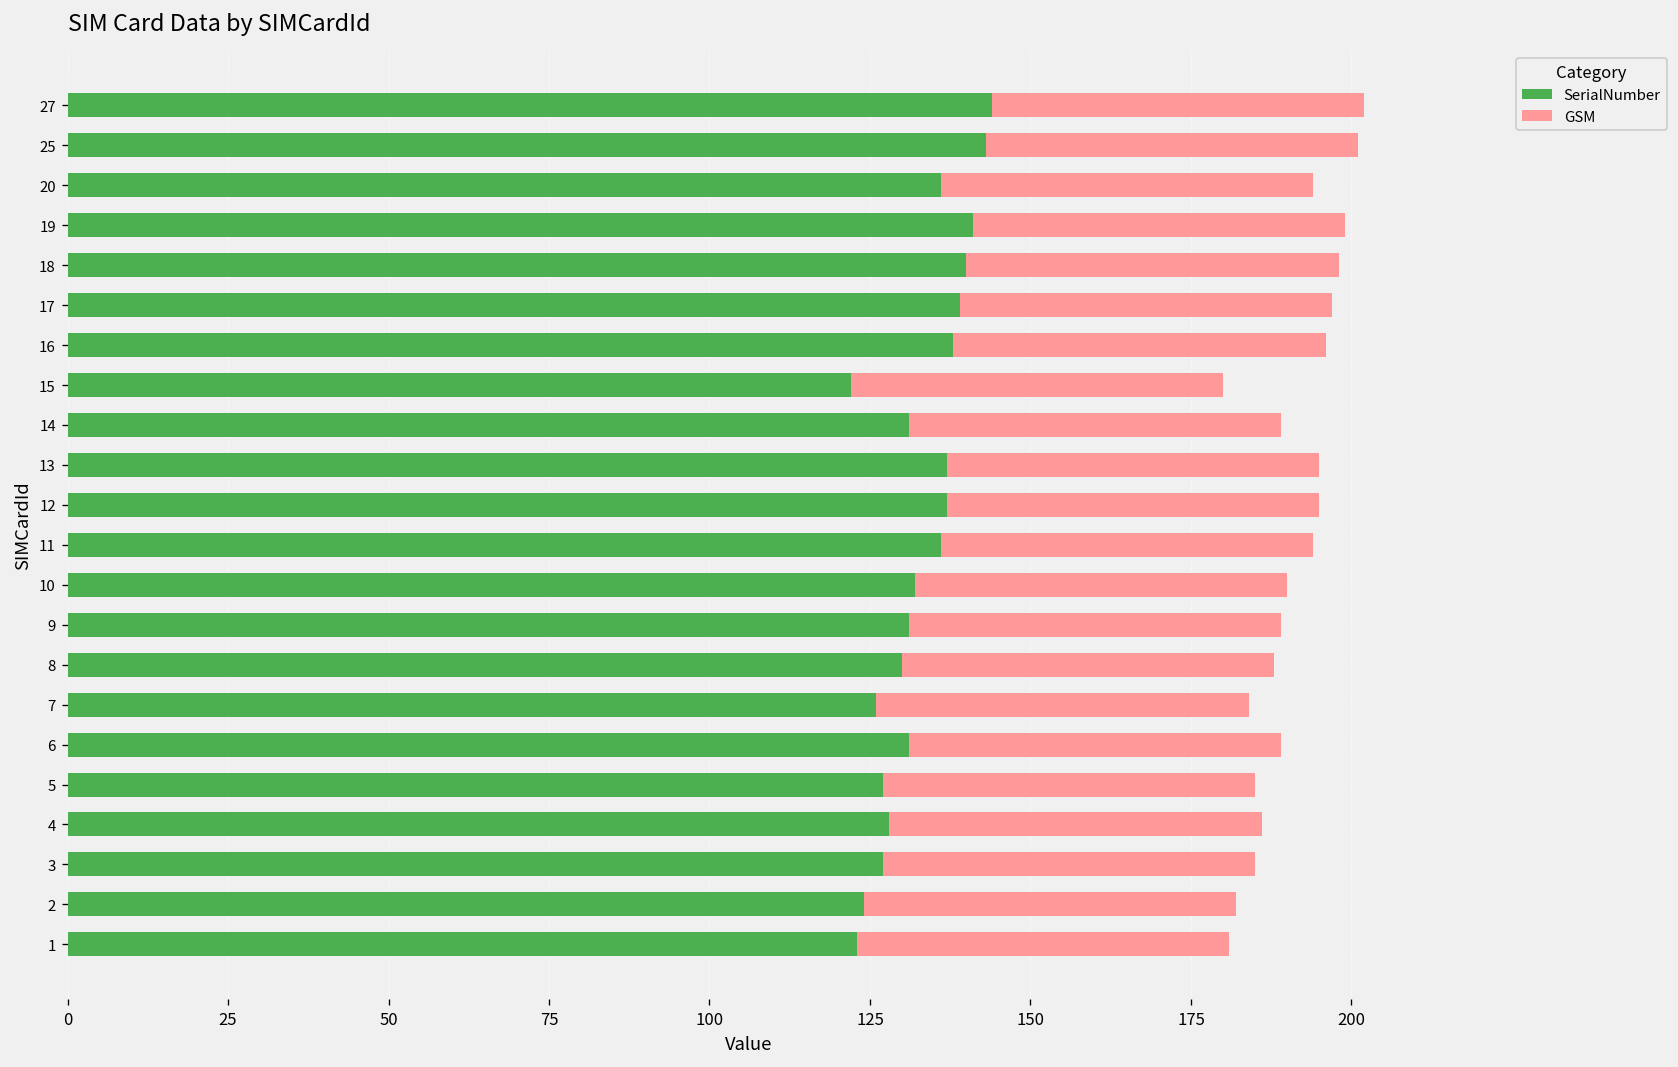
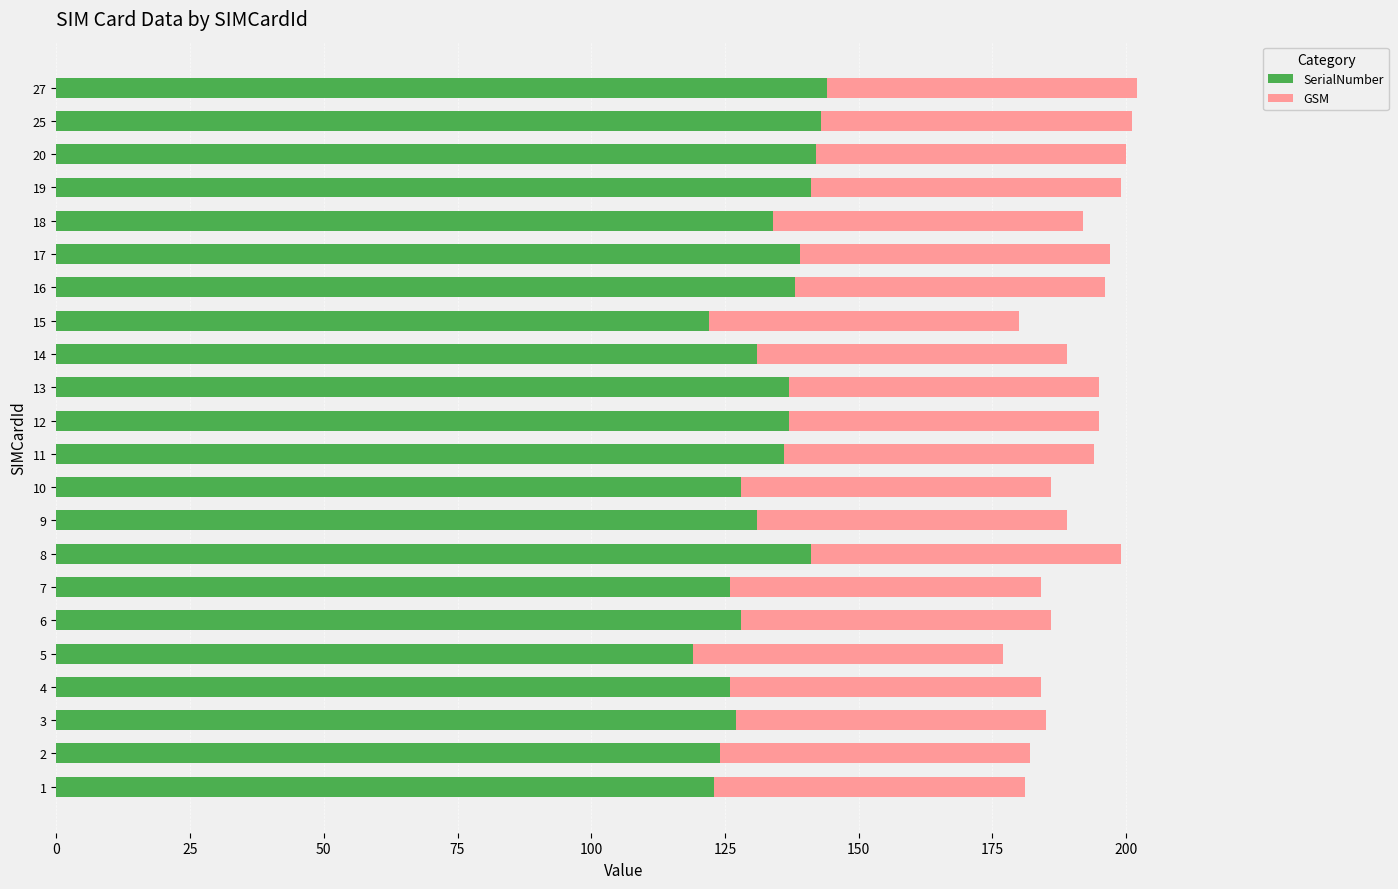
SerialNumber, 20: 136 -> 142
SerialNumber, 18: 140 -> 134
SerialNumber, 10: 132 -> 128
SerialNumber, 8: 130 -> 141
SerialNumber, 6: 131 -> 128
SerialNumber, 5: 127 -> 119
SerialNumber, 4: 128 -> 126
